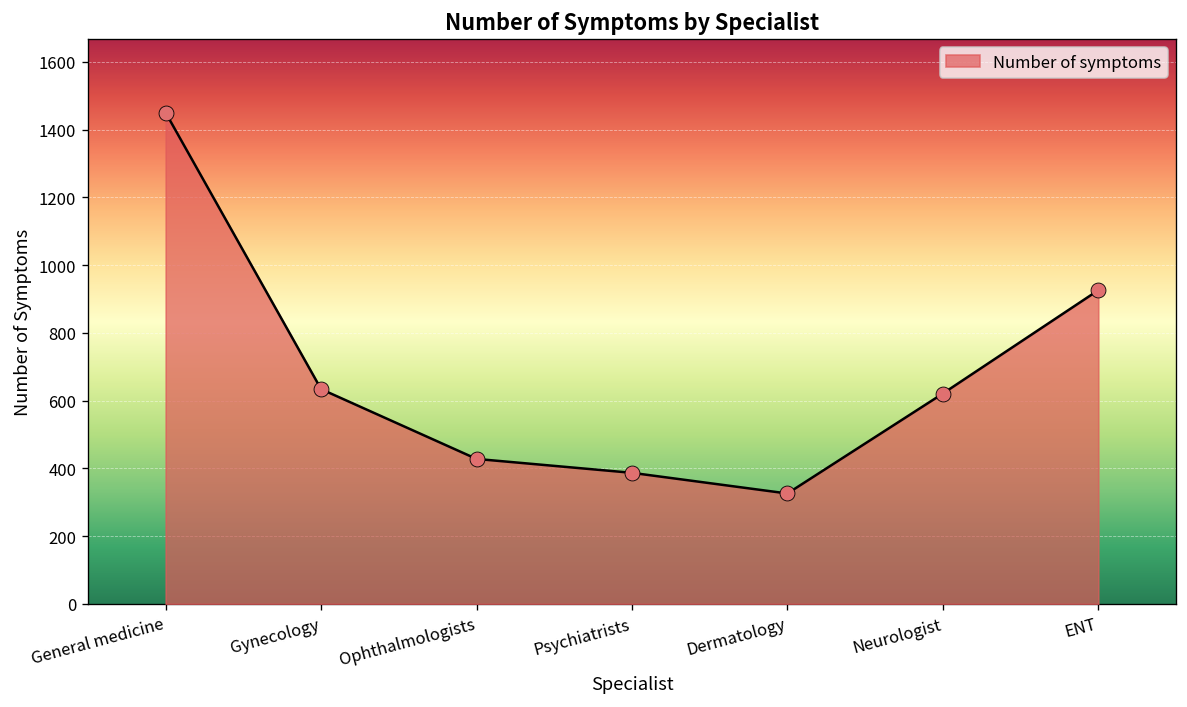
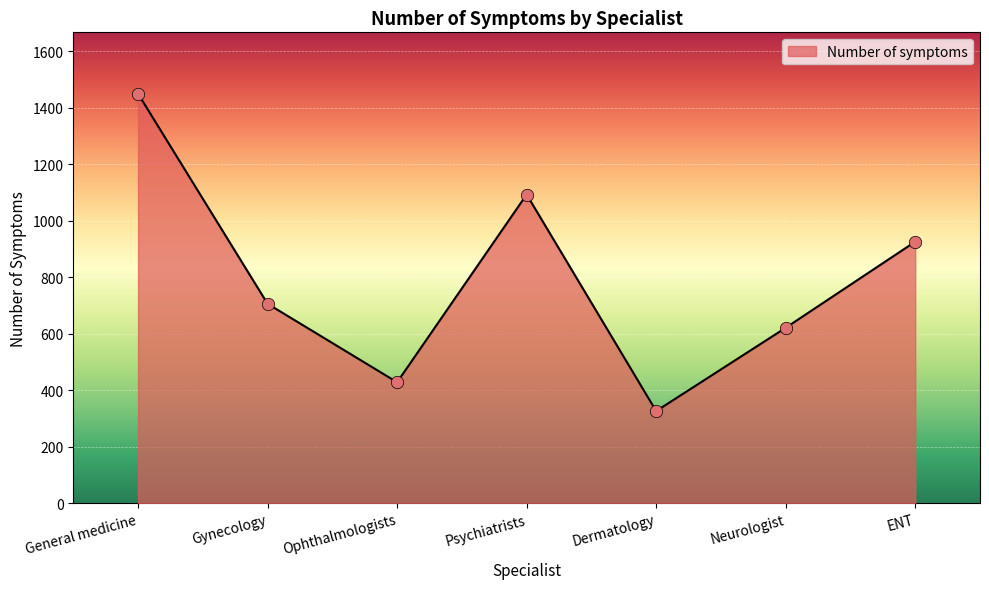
Gynecology: 630 -> 710
Psychiatrists: 390 -> 1090
